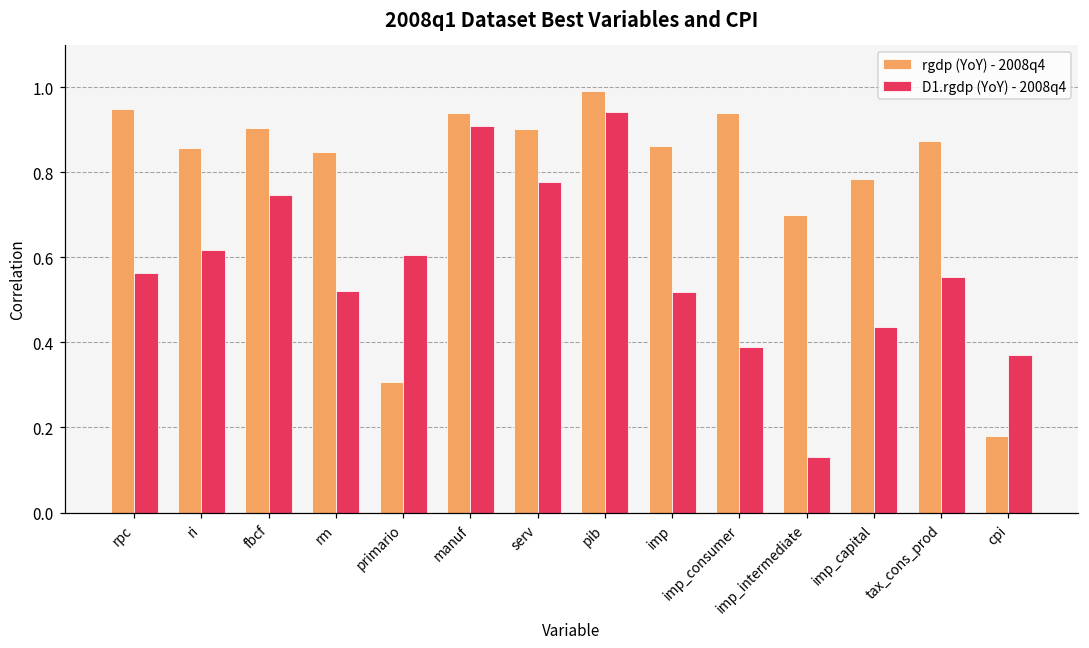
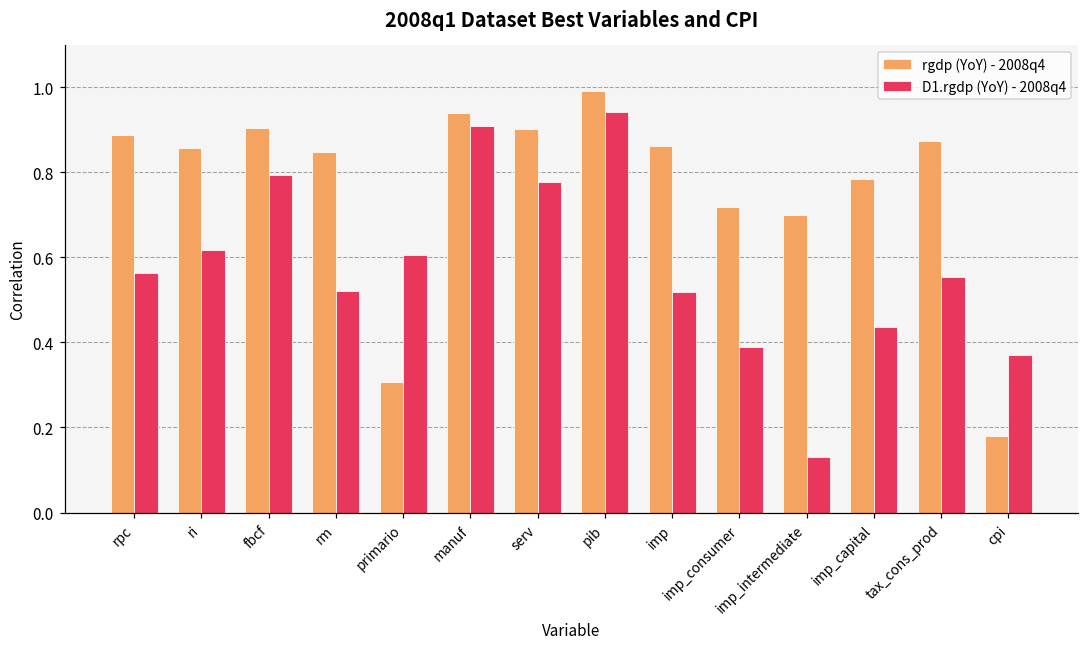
rgdp (YoY) - 2008q4, rpc: 0.95 -> 0.89
D1.rgdp (YoY) - 2008q4, fbcf: 0.75 -> 0.79
rgdp (YoY) - 2008q4, imp_consumer: 0.94 -> 0.72
